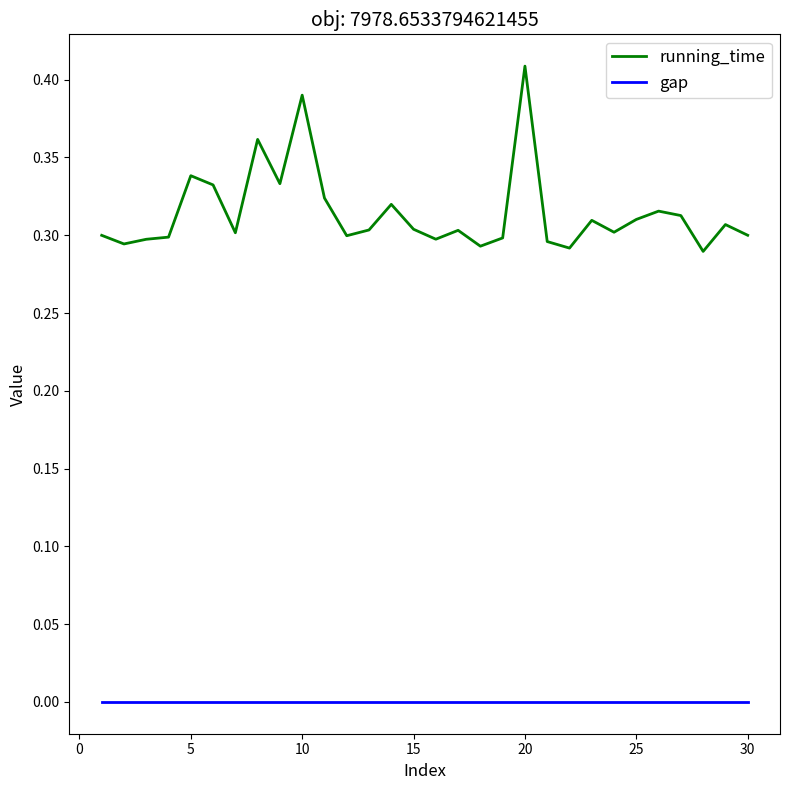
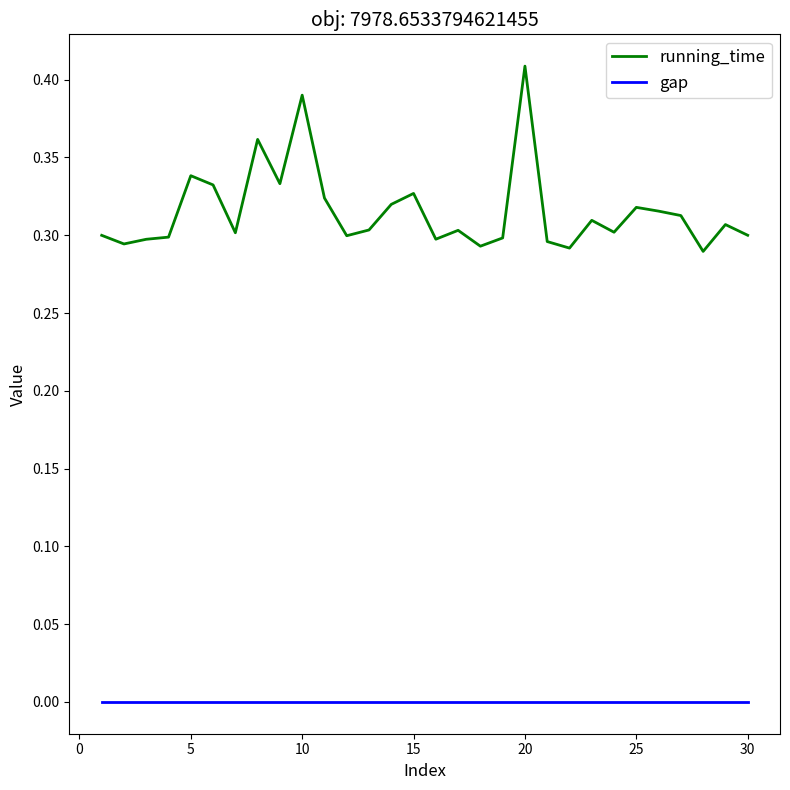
running_time, 15: 0.304 -> 0.327
running_time, 25: 0.310 -> 0.318
